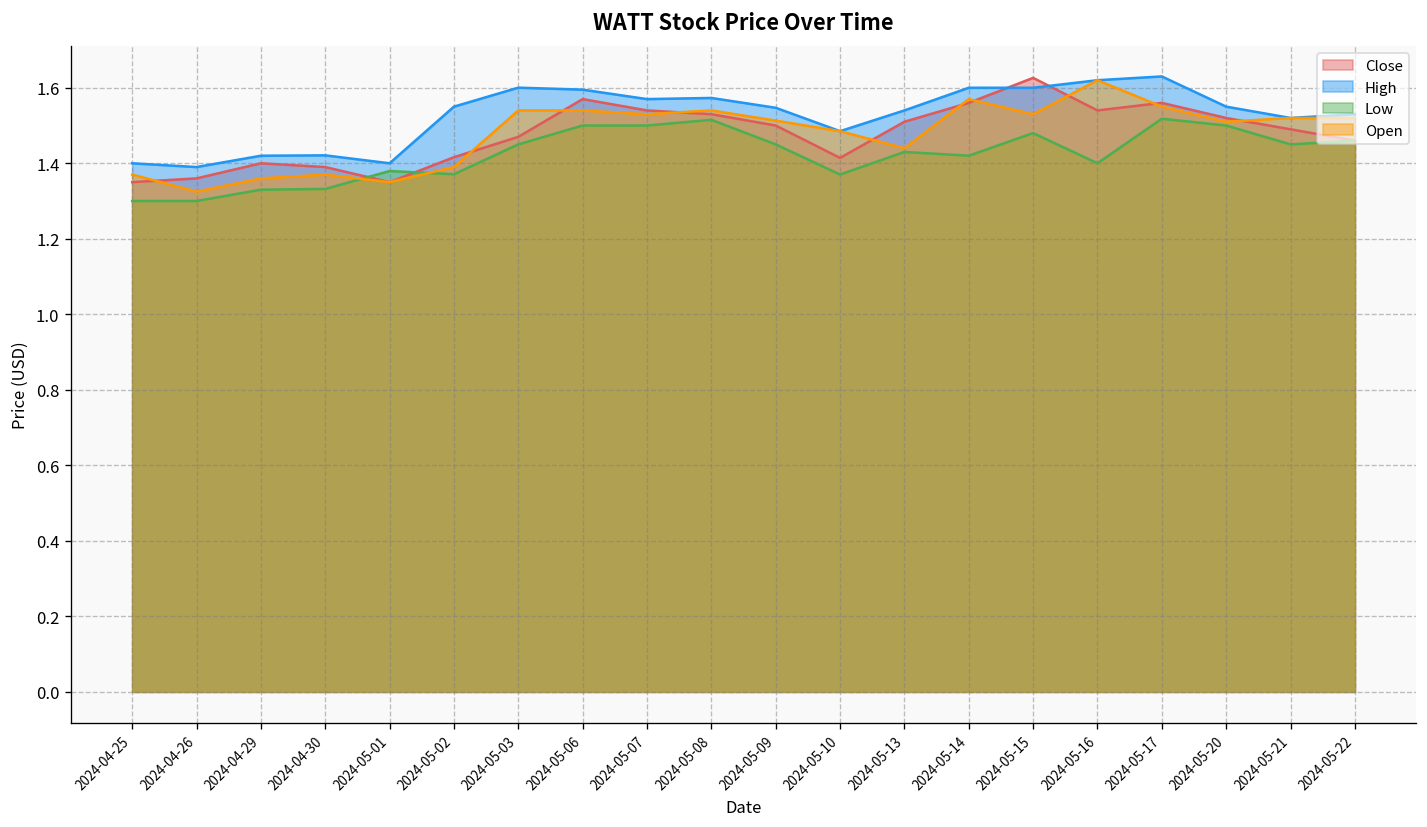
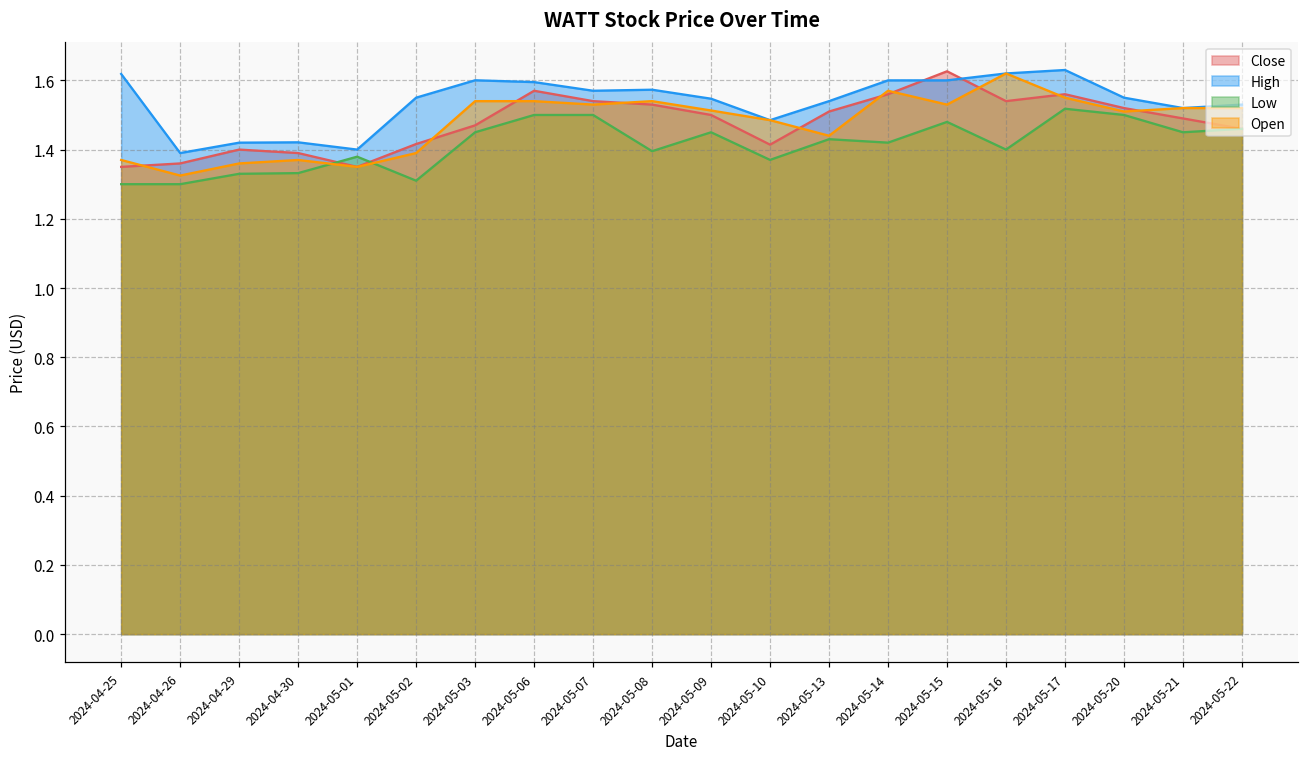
High, 2024-04-25: 1.40 -> 1.62
Low, 2024-05-02: 1.37 -> 1.31
Low, 2024-05-08: 1.51 -> 1.40
